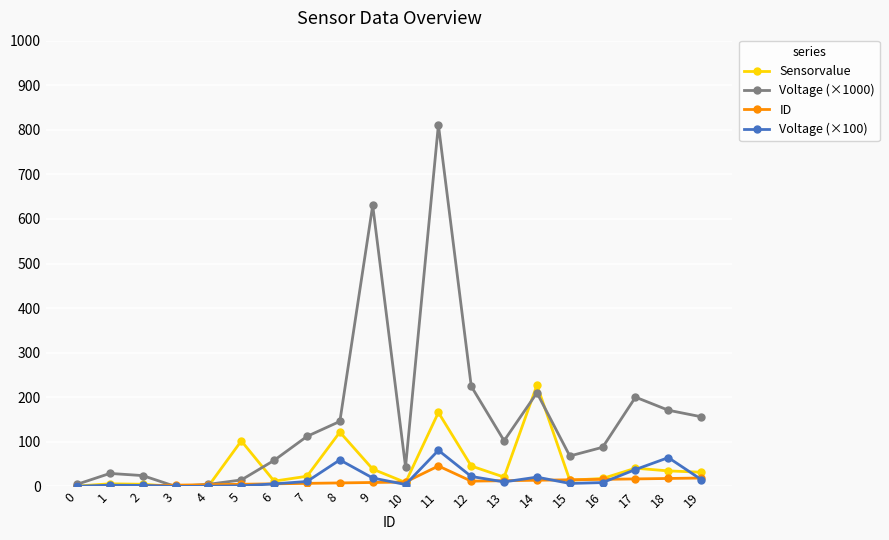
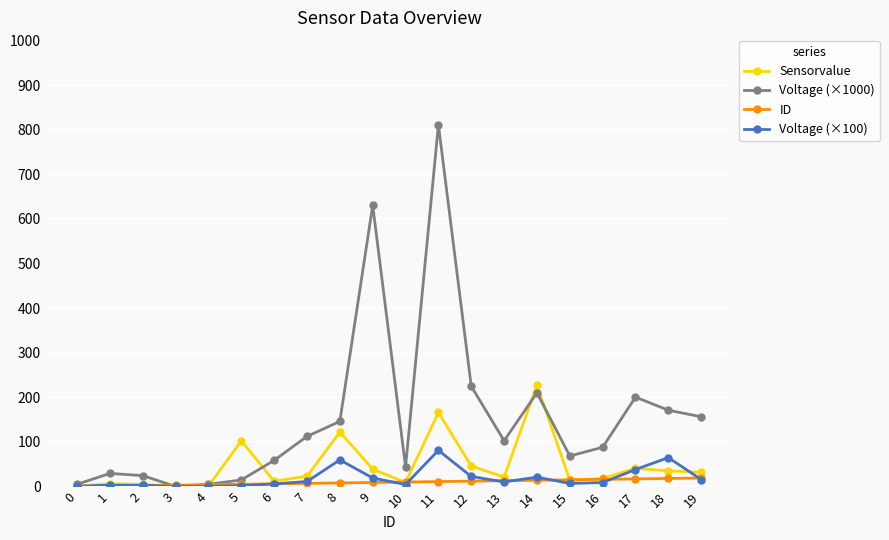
ID, 11: 50 -> 10
